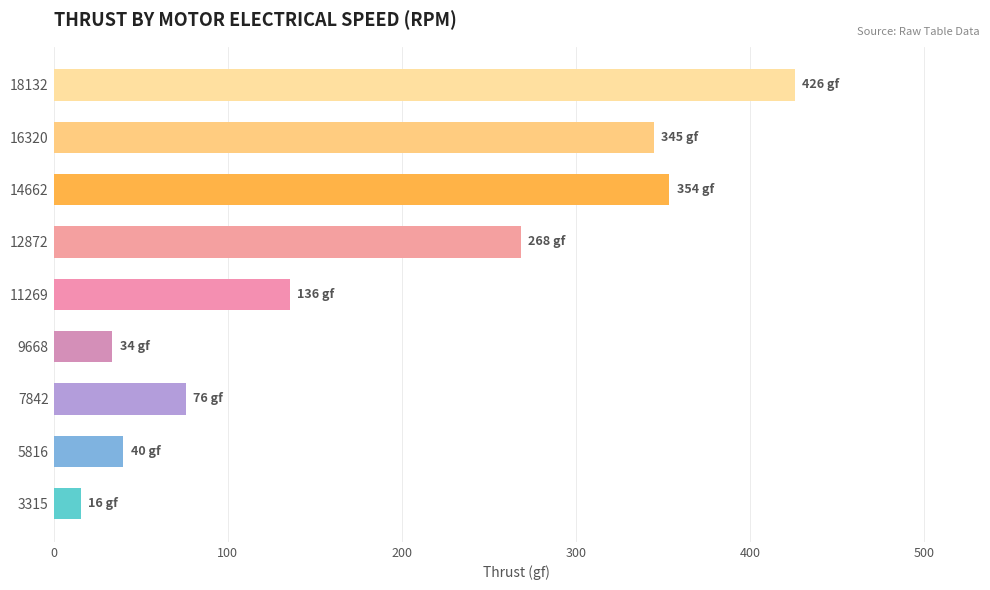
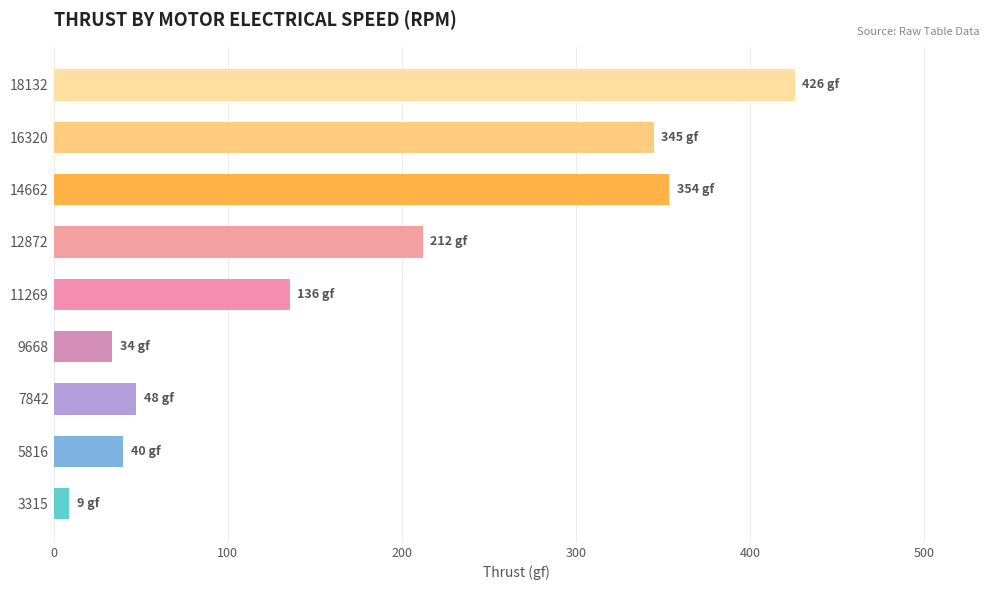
12872: 268 -> 212
7842: 76 -> 48
3315: 16 -> 9
